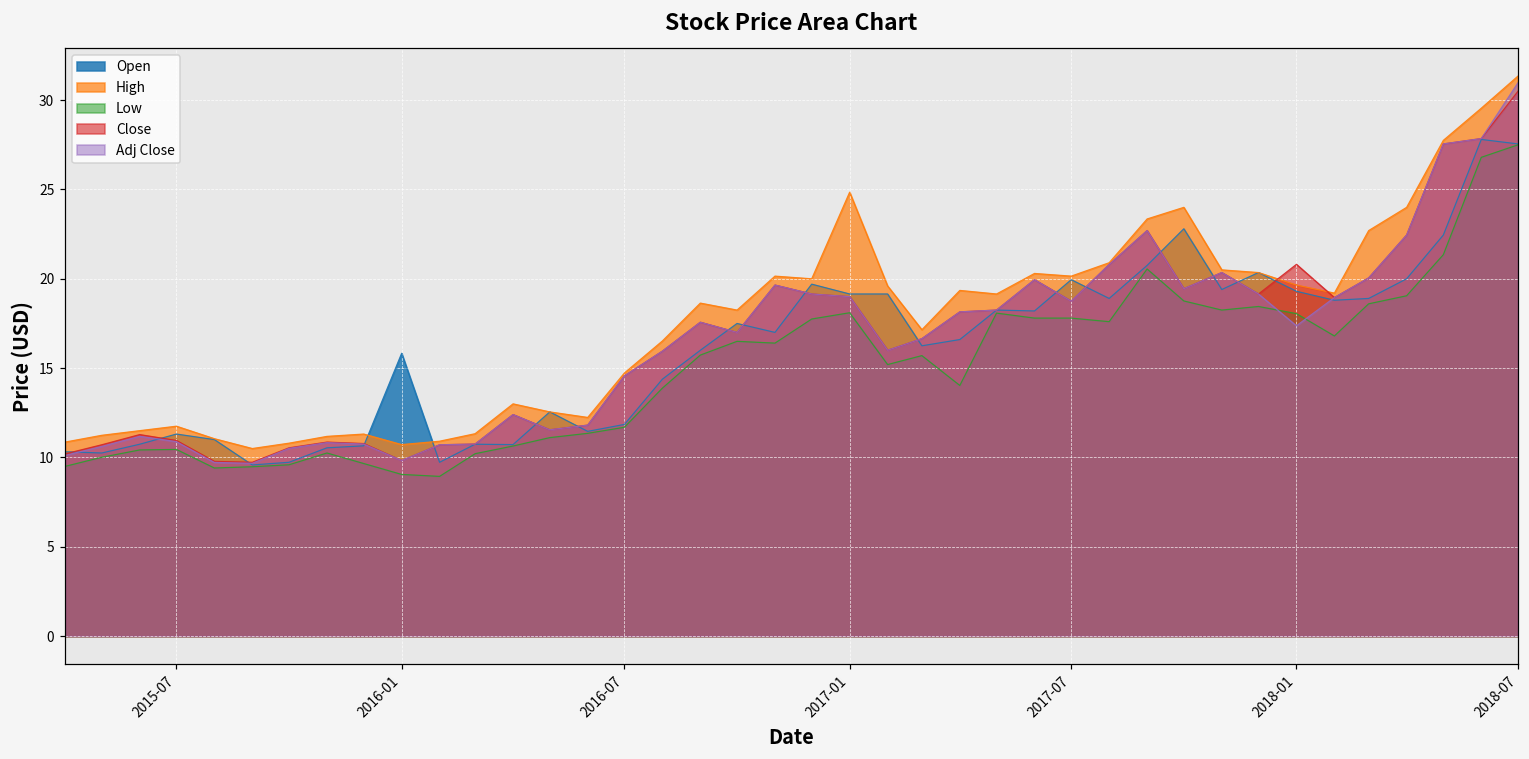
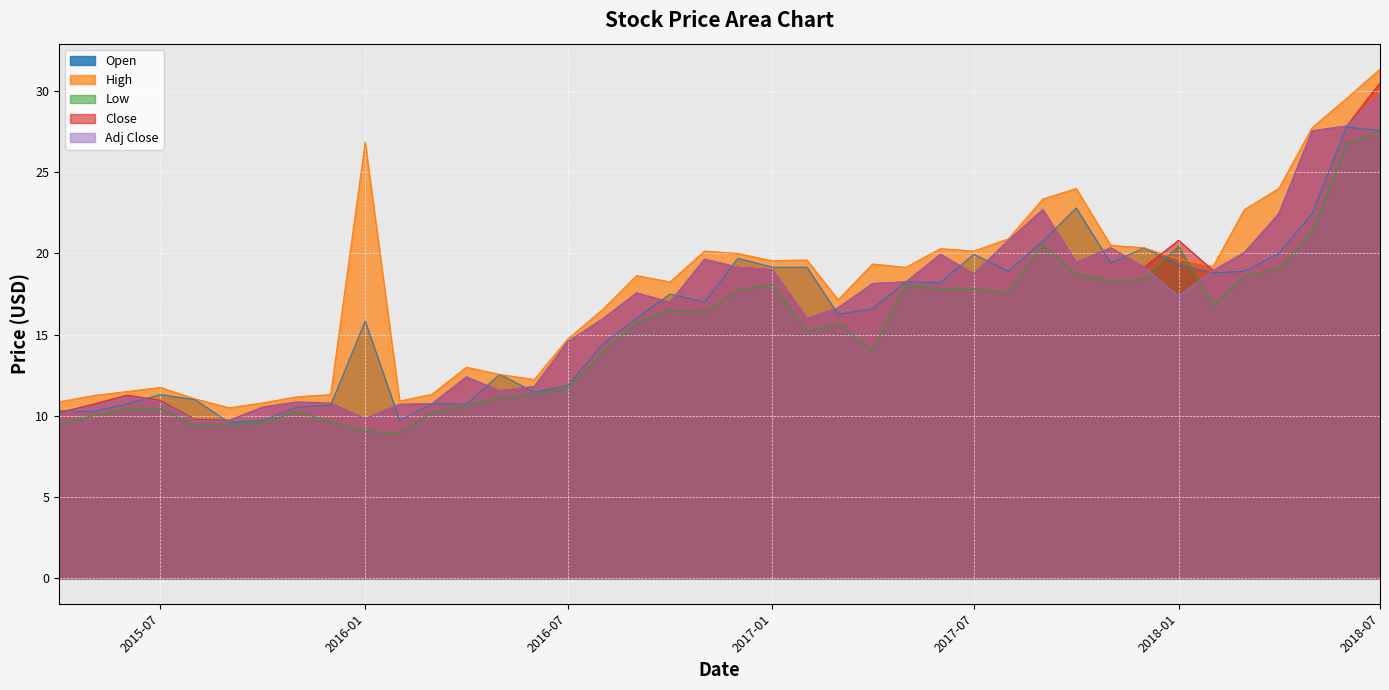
High, 2016-01: 10.7 -> 26.9
High, 2017-01: 24.9 -> 19.6
Low, 2018-01: 18.1 -> 20.4
Adj Close, 2018-07: 31.0 -> 29.8
